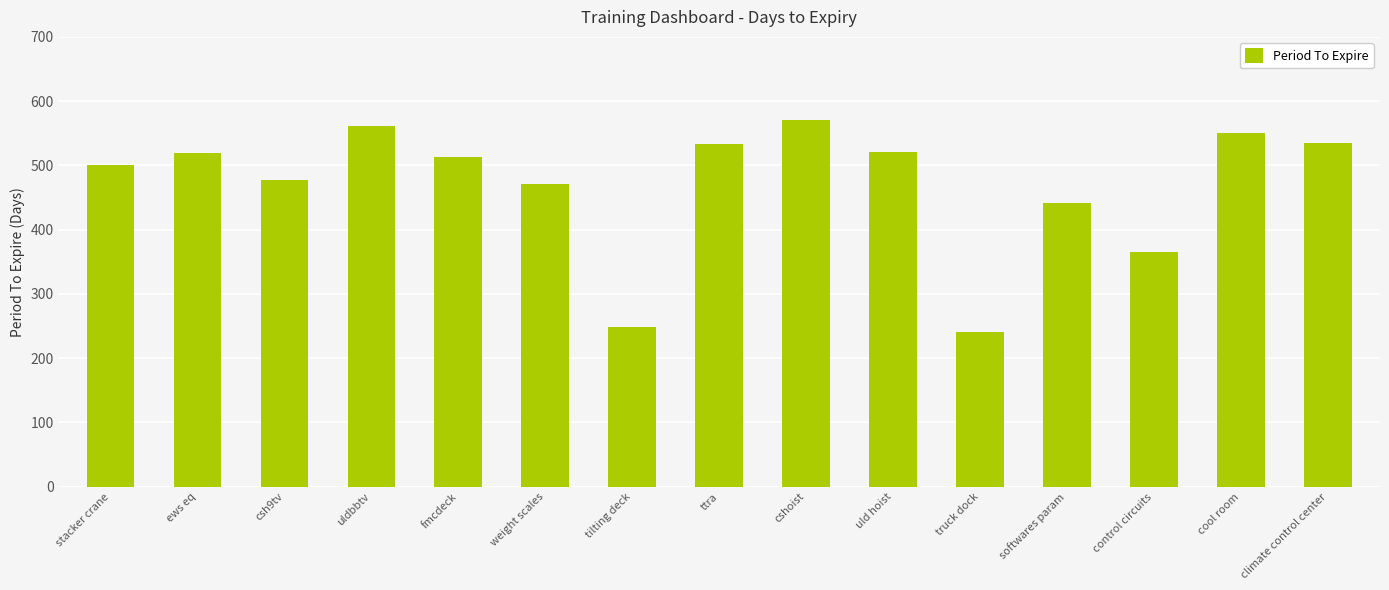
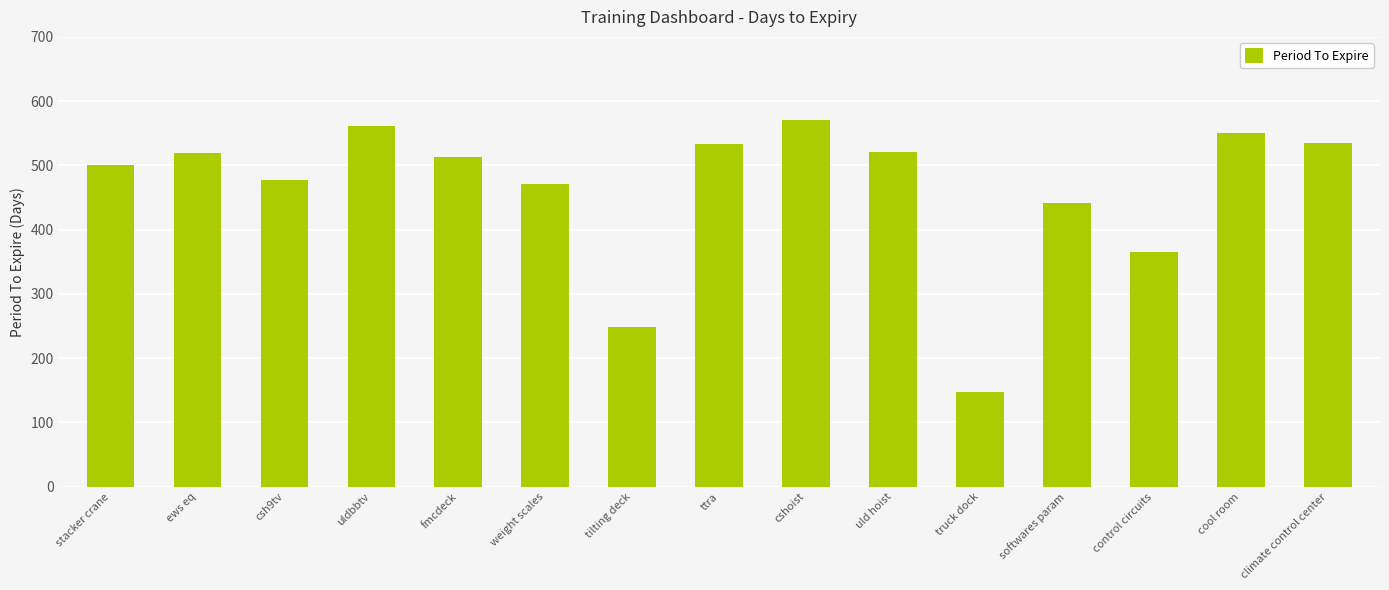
truck dock: 240 -> 150
